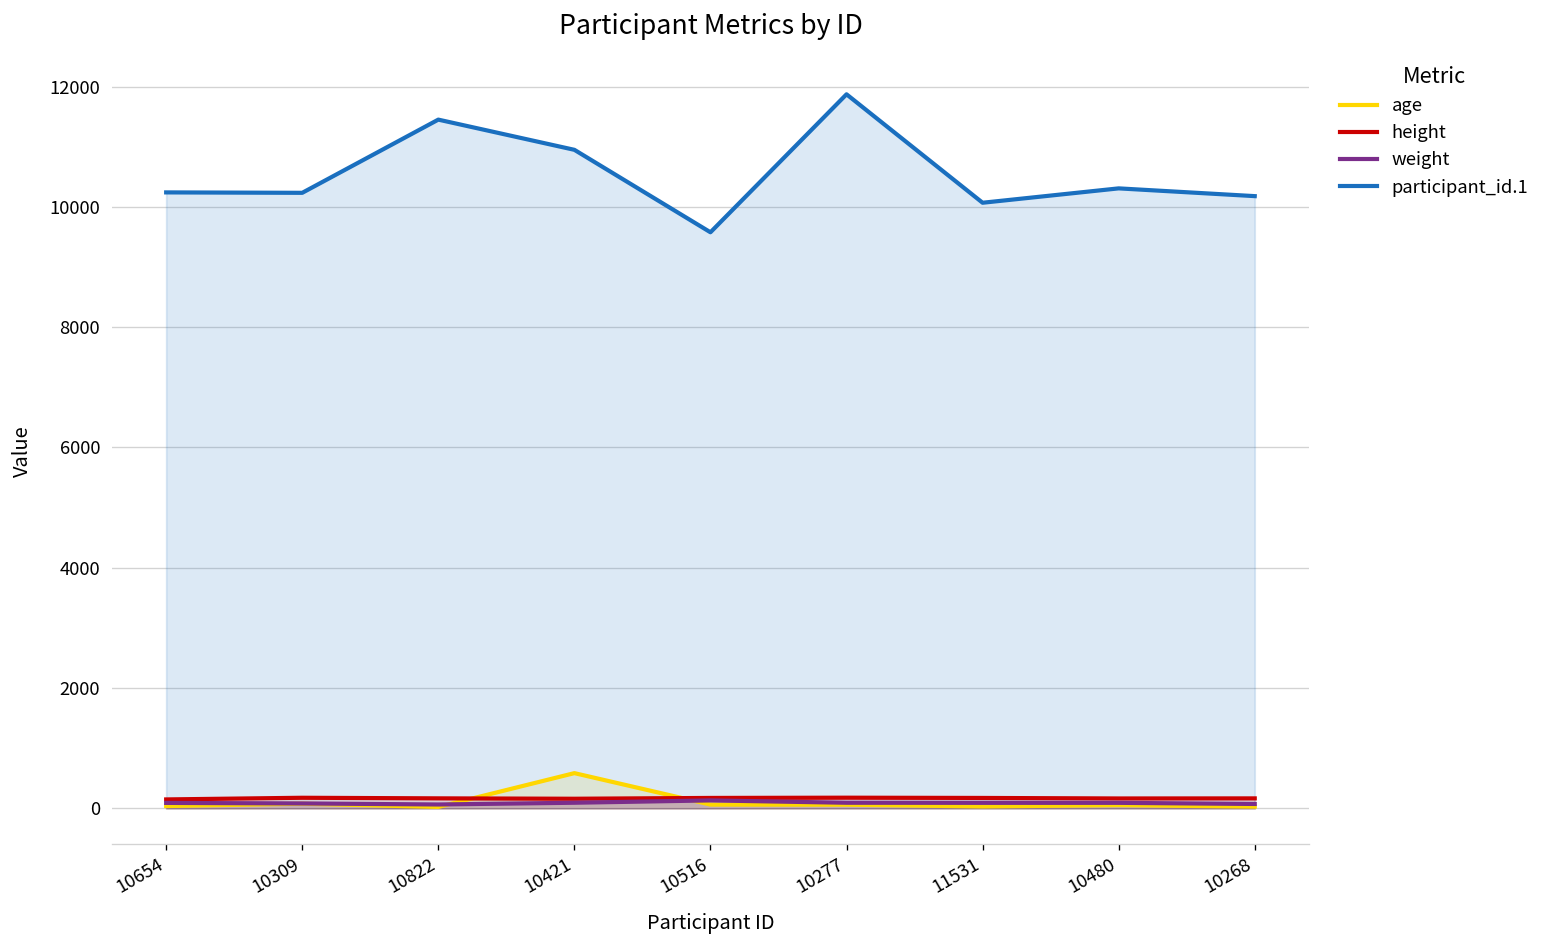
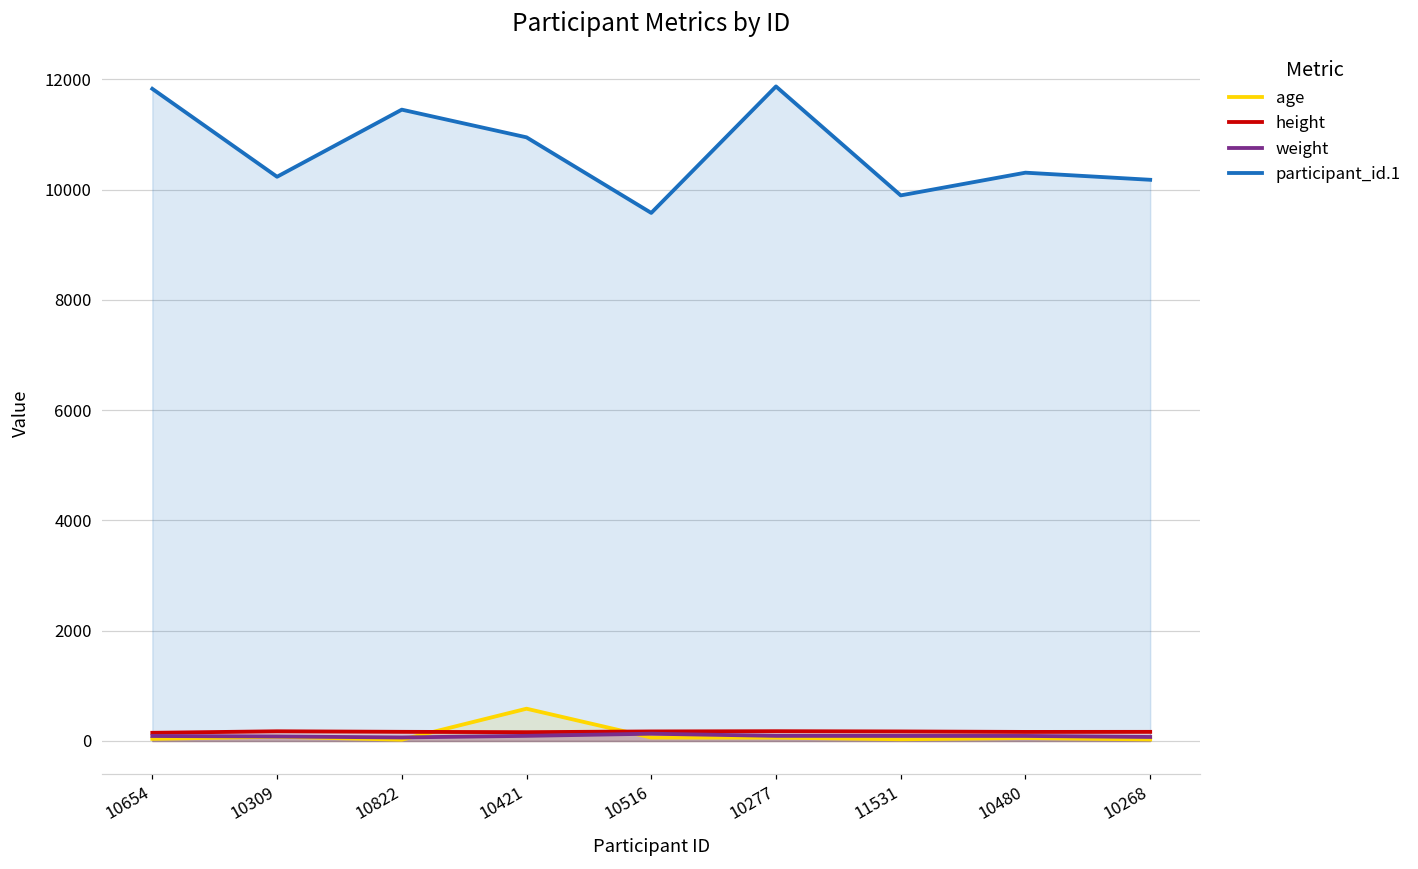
participant_id.1, 10654: 10200 -> 11800
participant_id.1, 11531: 10100 -> 9900
